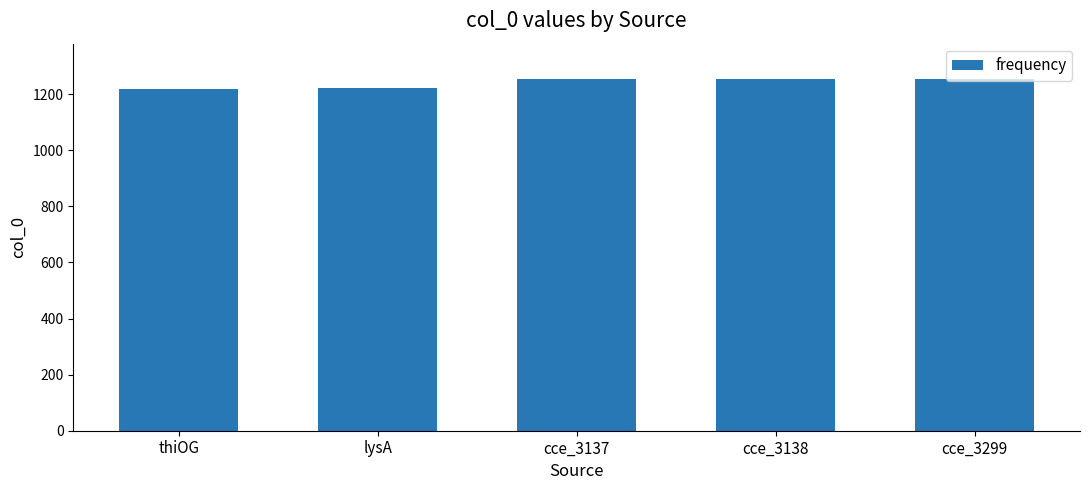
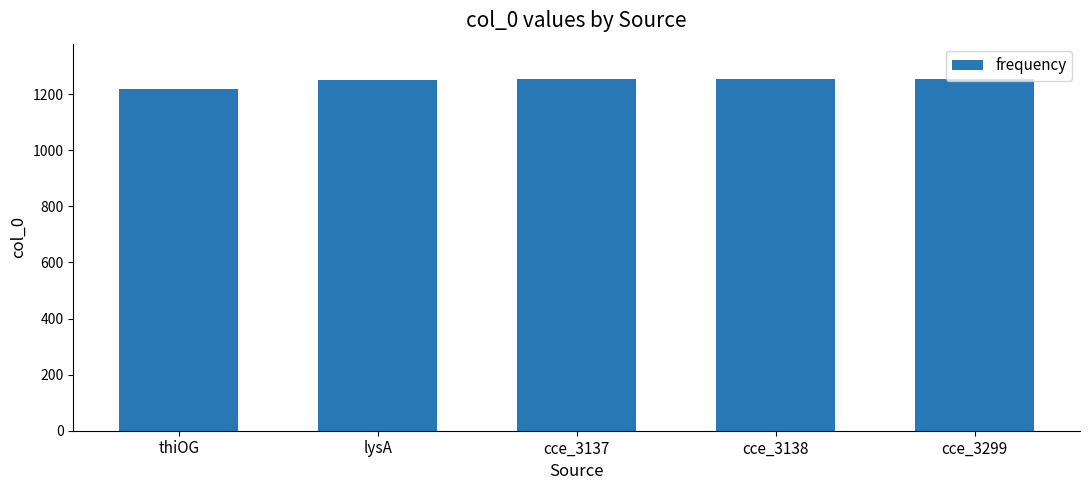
lysA: 1220 -> 1250
